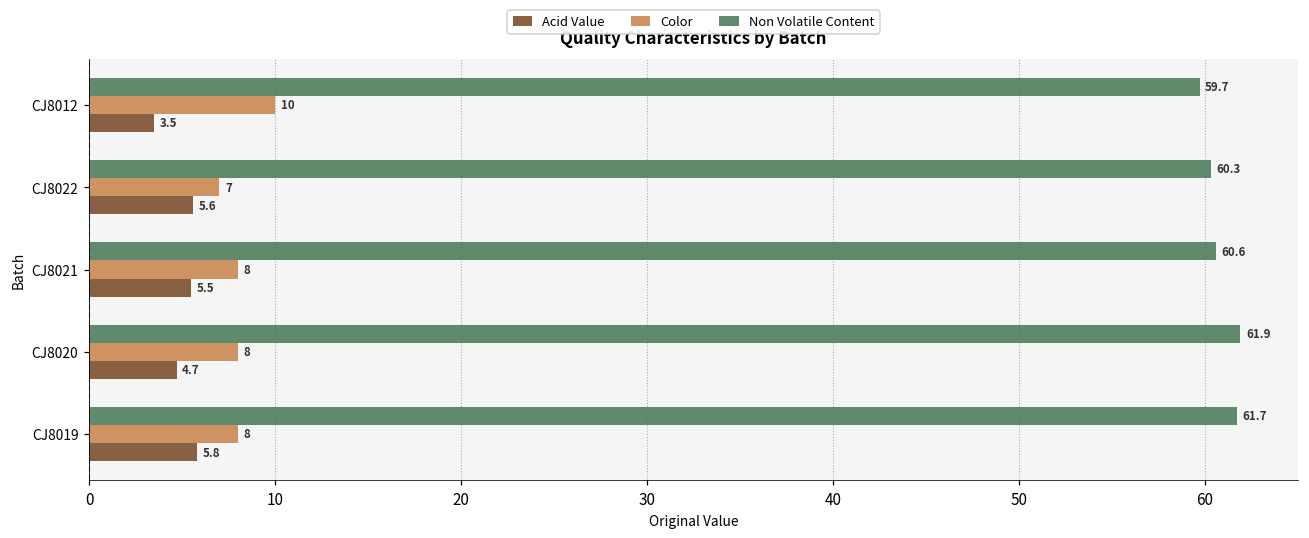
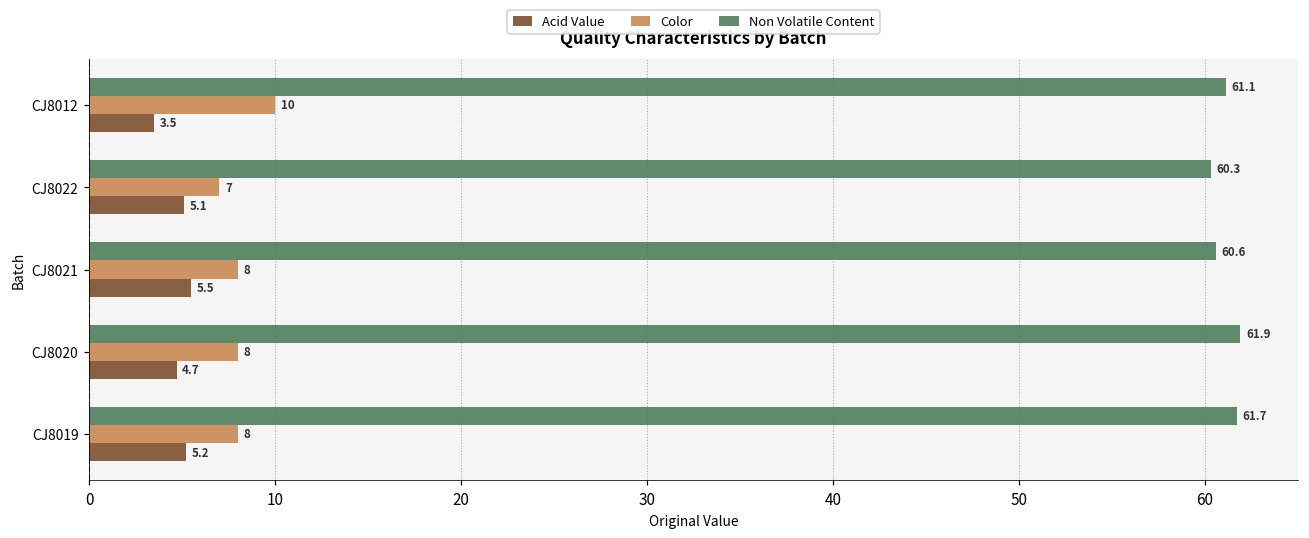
Non Volatile Content, CJ8012: 59.7 -> 61.1
Acid Value, CJ8022: 5.6 -> 5.1
Acid Value, CJ8019: 5.8 -> 5.2
